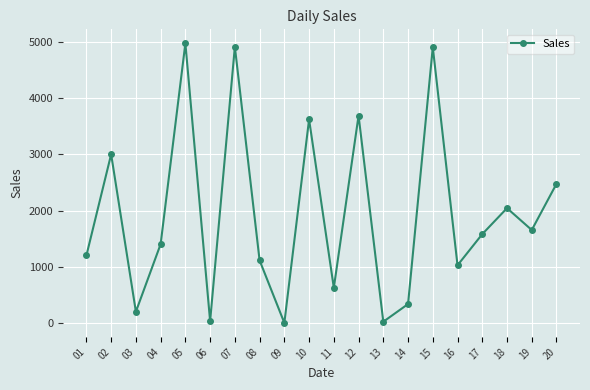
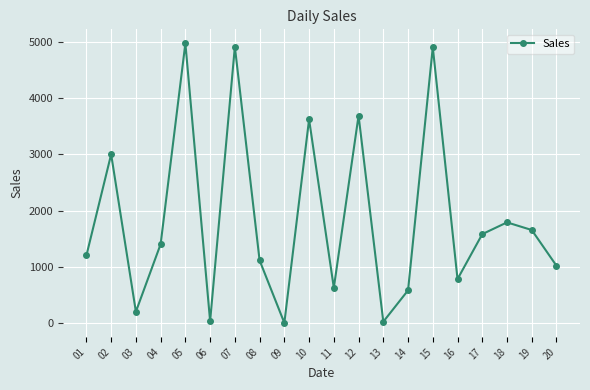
14: 300 -> 600
16: 1000 -> 800
18: 2000 -> 1800
20: 2500 -> 1000
